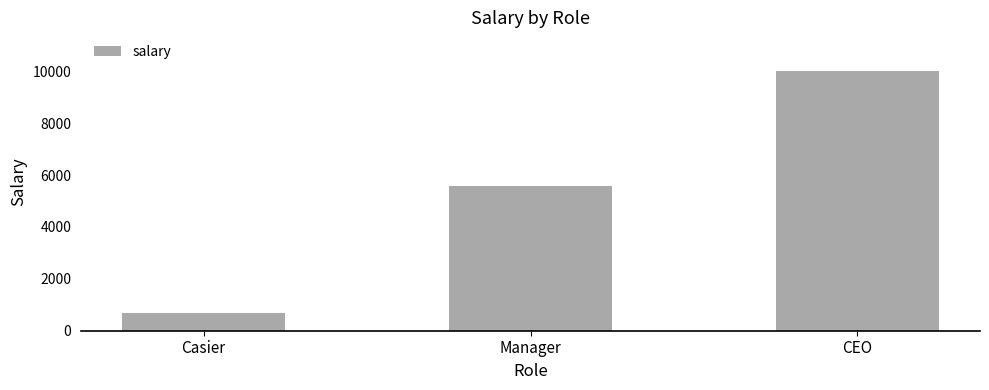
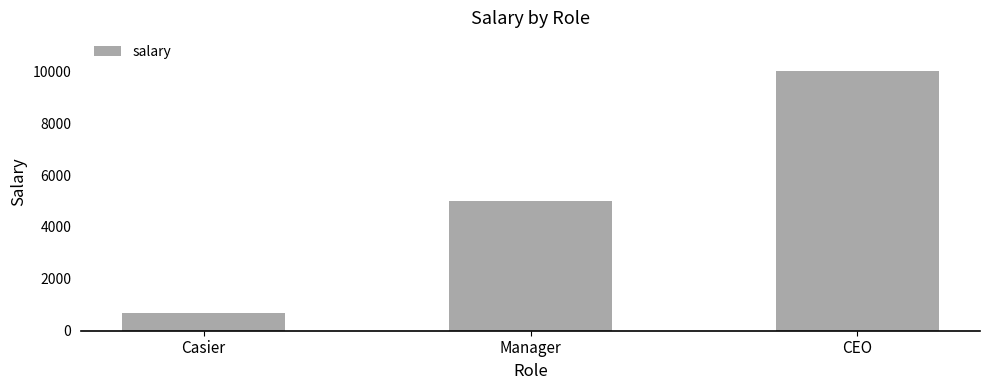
Manager: 5600 -> 5000
